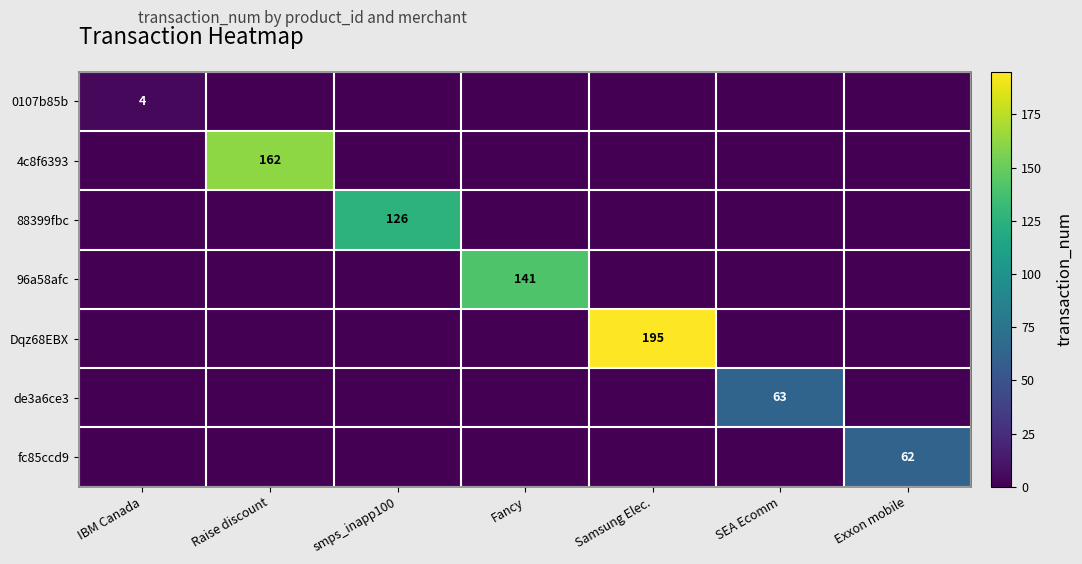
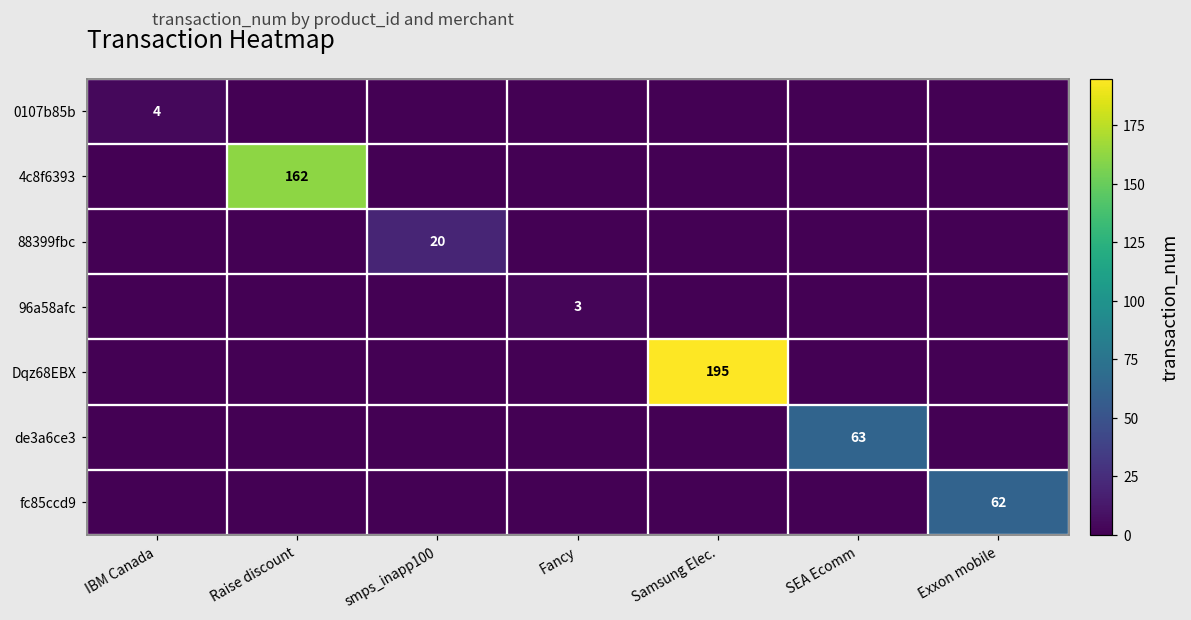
88399fbc, smps_inapp100: 126 -> 20
96a58afc, Fancy: 141 -> 3
